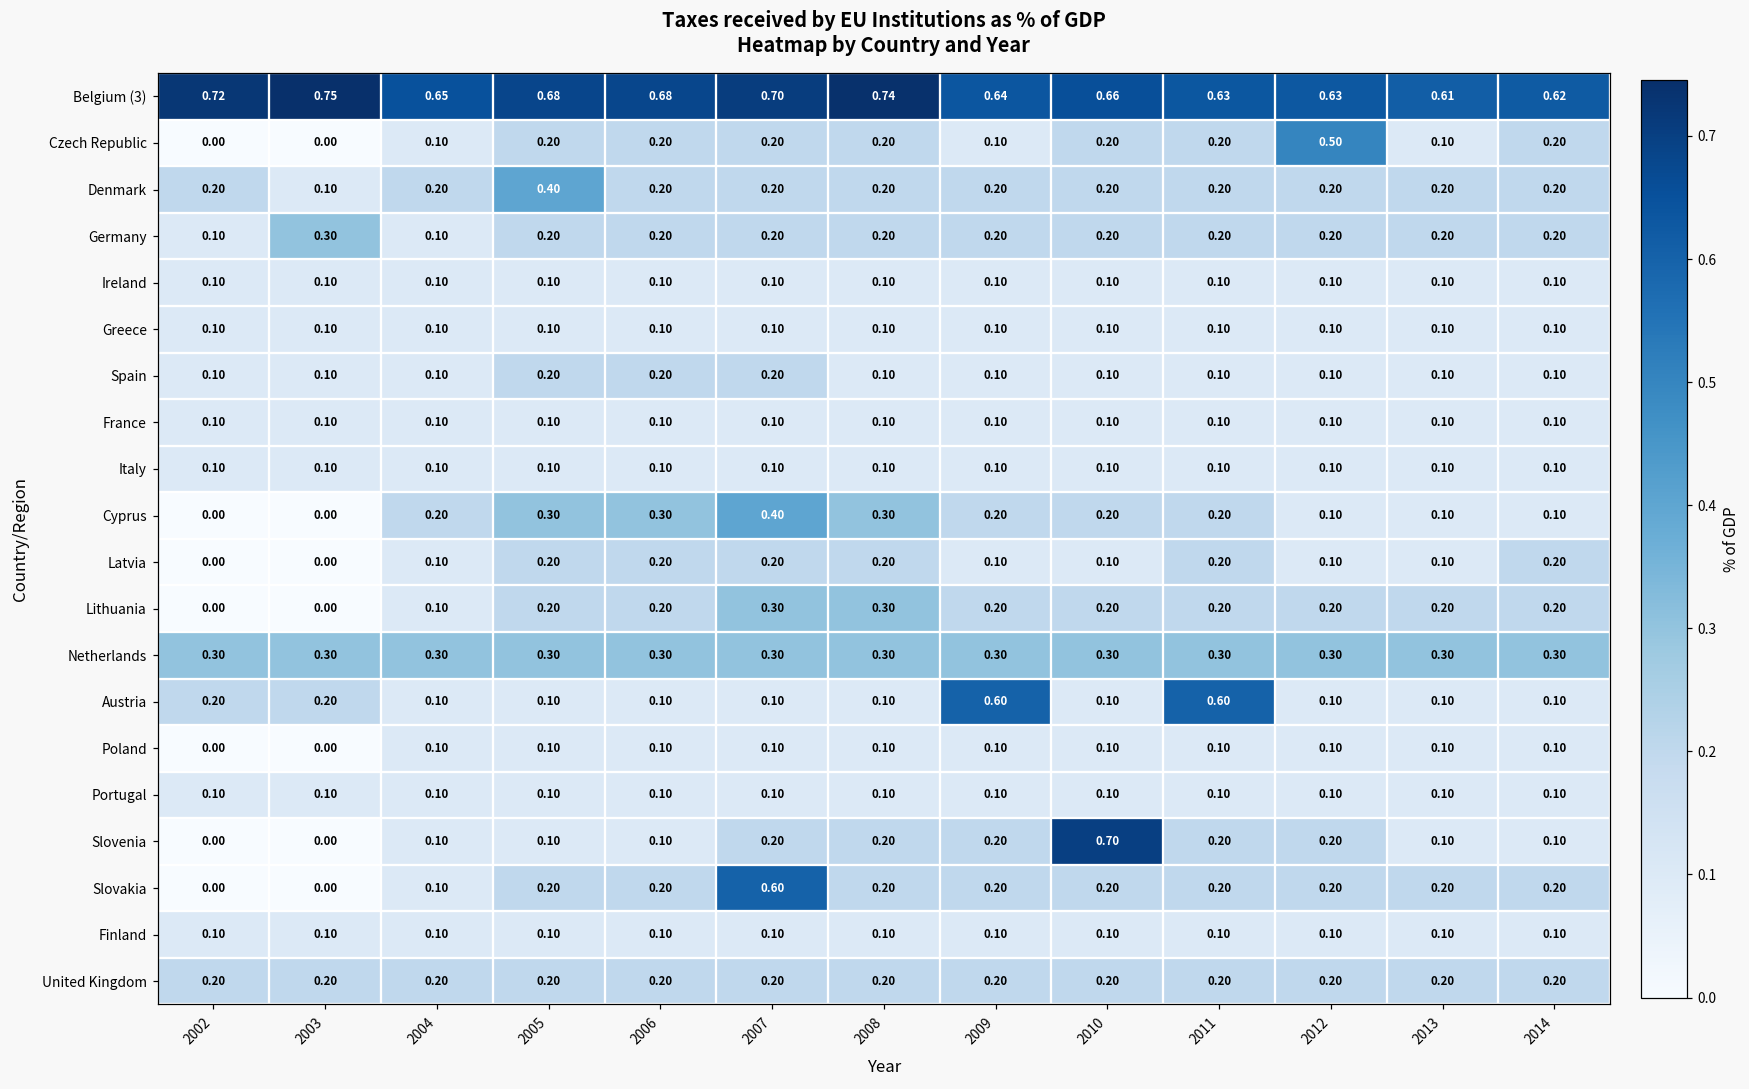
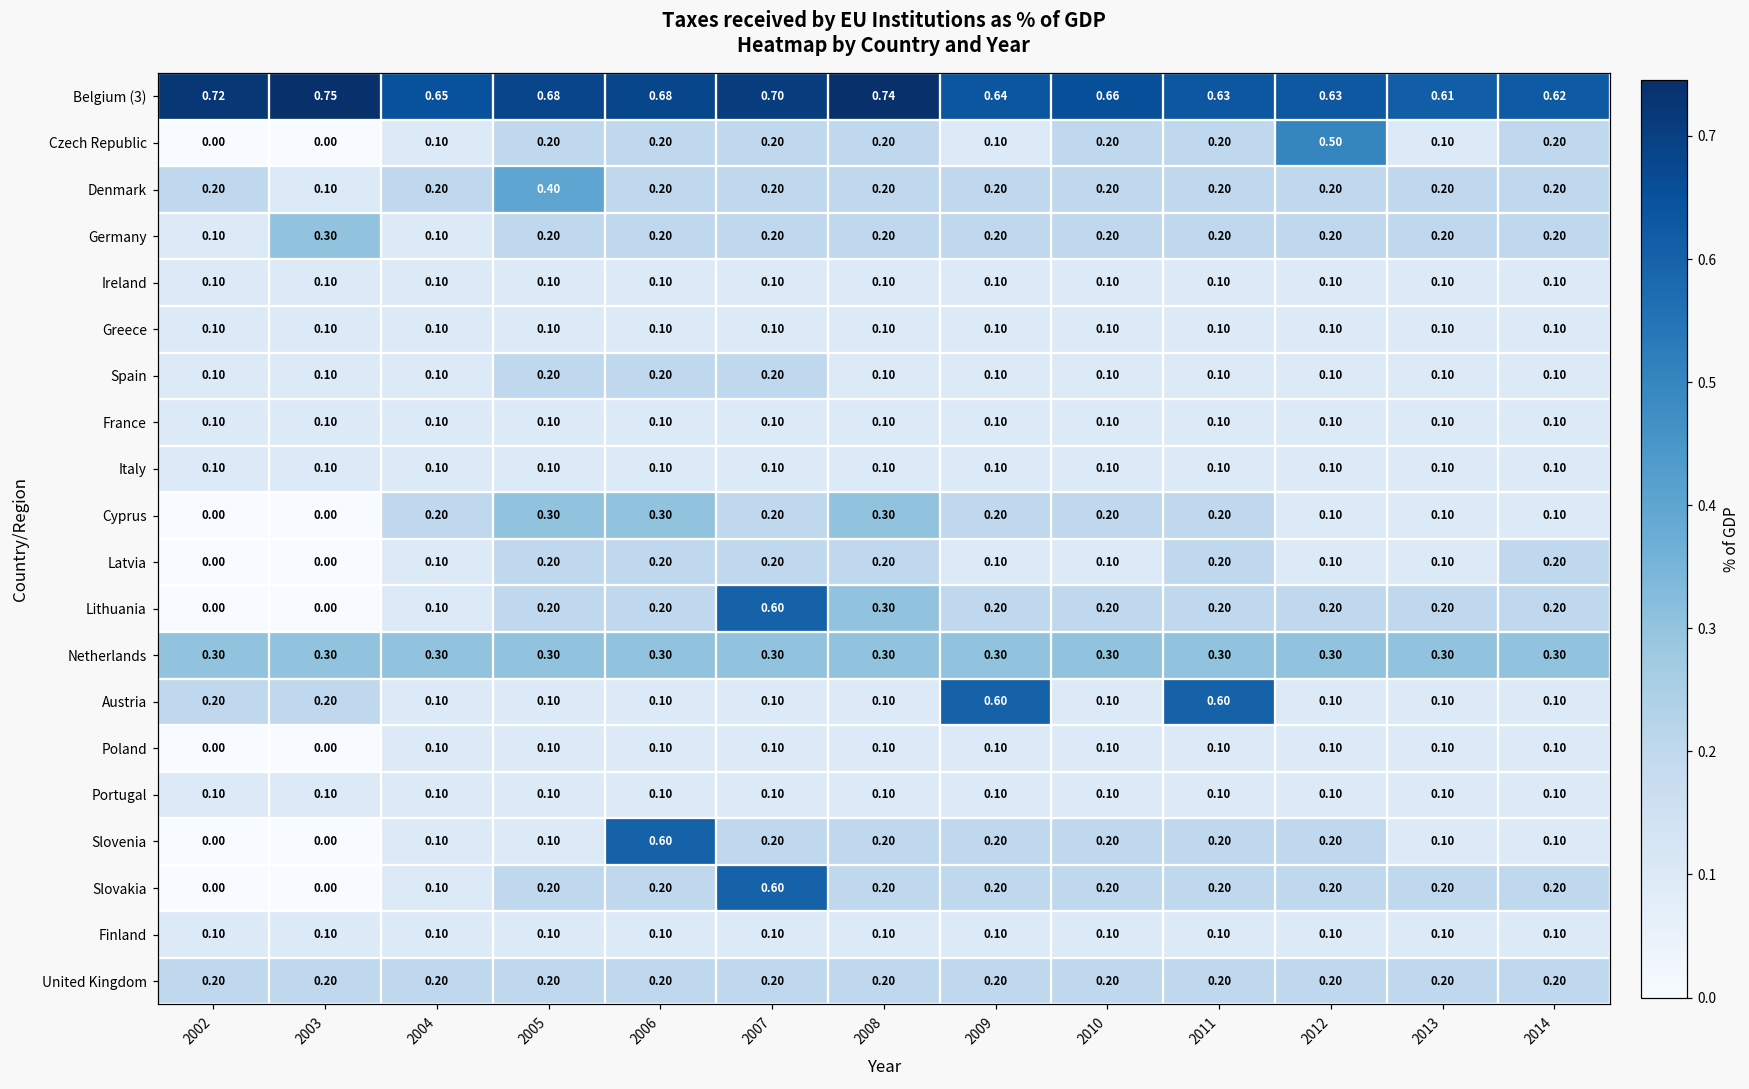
Cyprus, 2007: 0.40 -> 0.20
Lithuania, 2007: 0.30 -> 0.60
Slovenia, 2006: 0.10 -> 0.60
Slovenia, 2010: 0.70 -> 0.20
